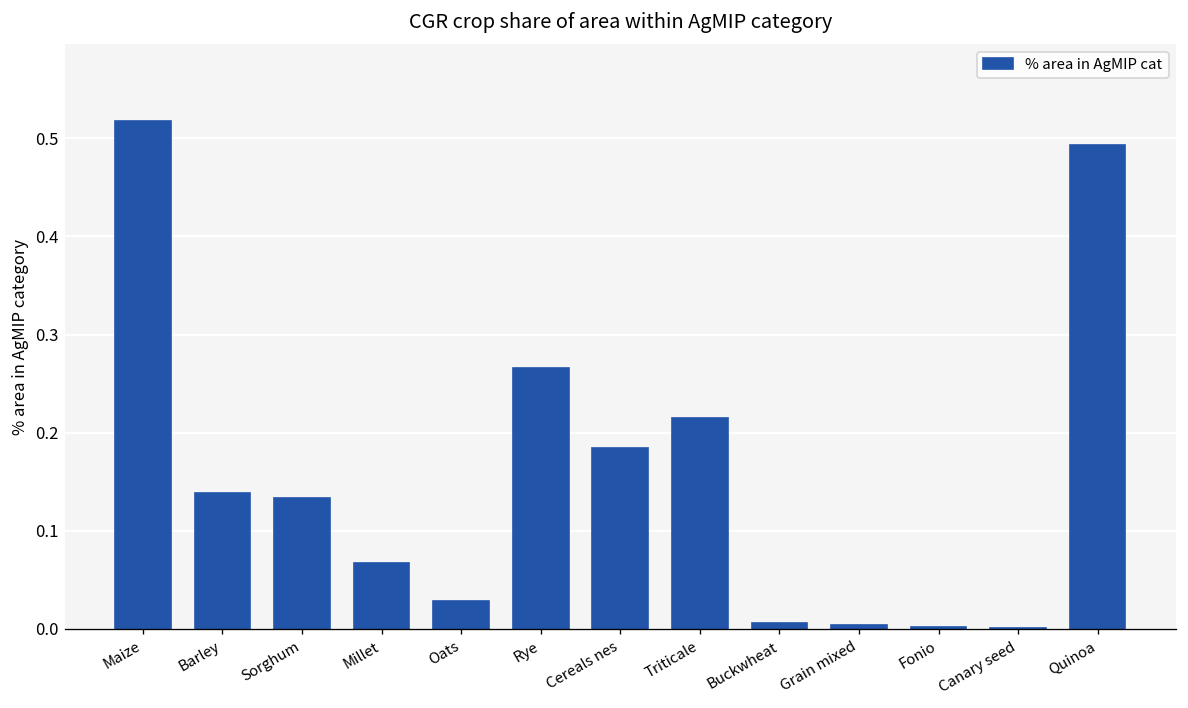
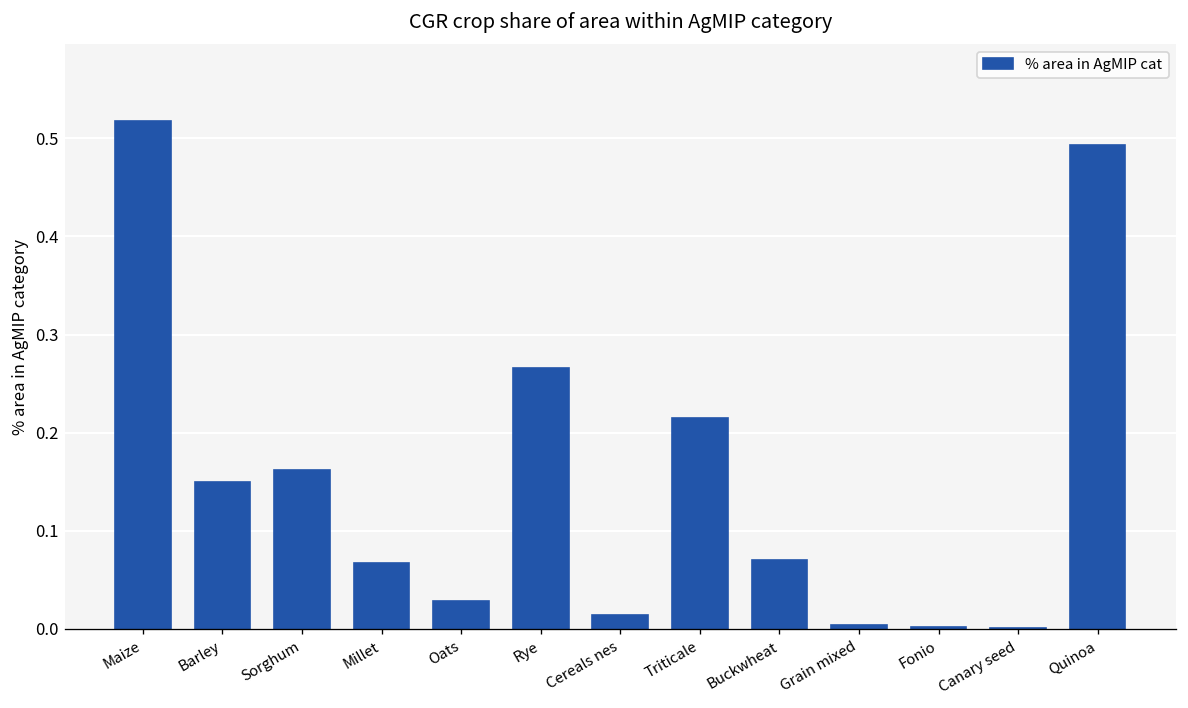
Barley: 0.14 -> 0.15
Sorghum: 0.13 -> 0.16
Cereals nes: 0.18 -> 0.01
Buckwheat: 0.01 -> 0.07
